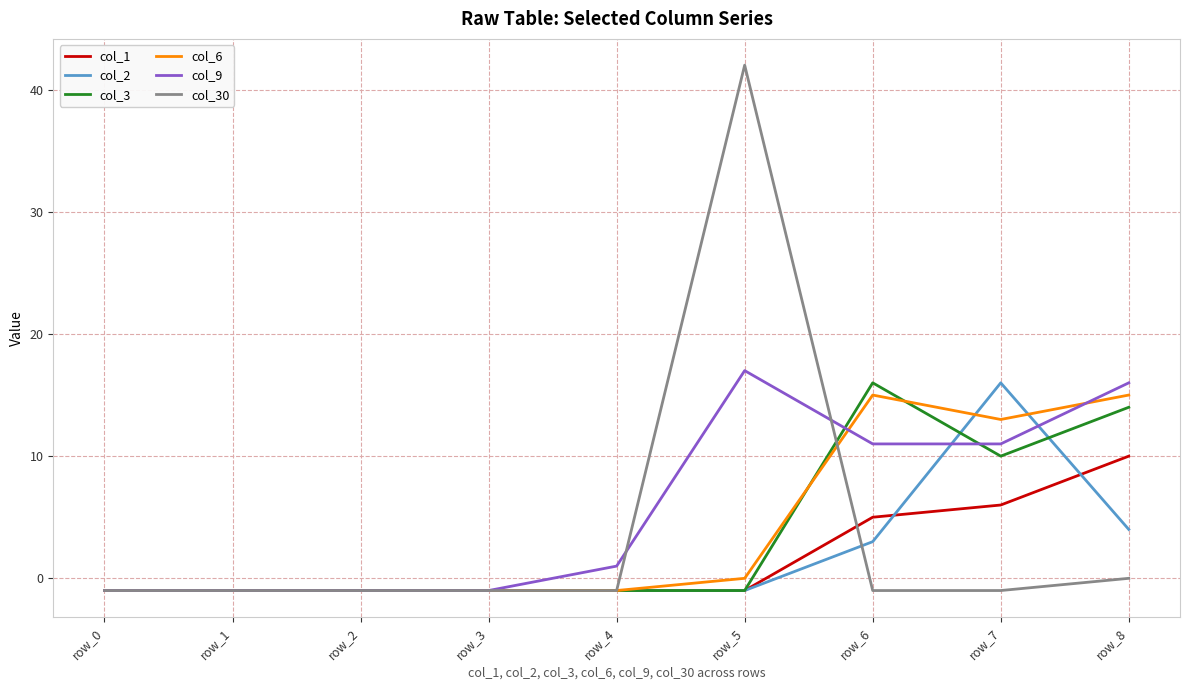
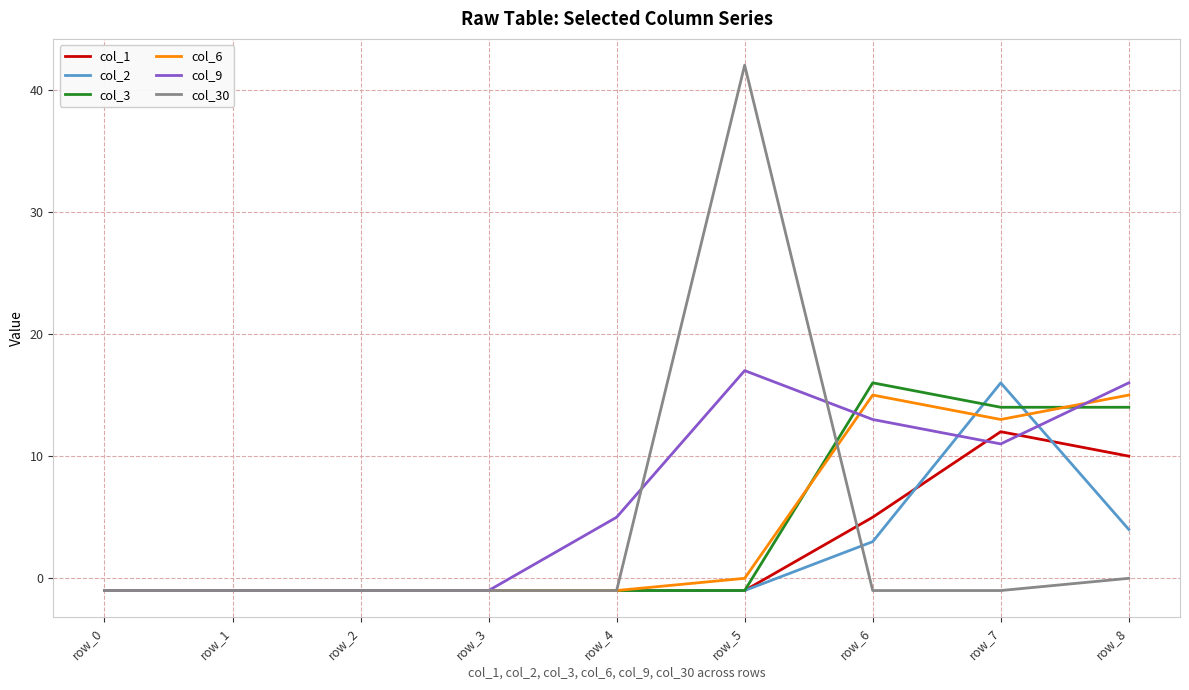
col_9, row_4: 1 -> 5
col_9, row_6: 11 -> 13
col_1, row_7: 6 -> 12
col_3, row_7: 10 -> 14
